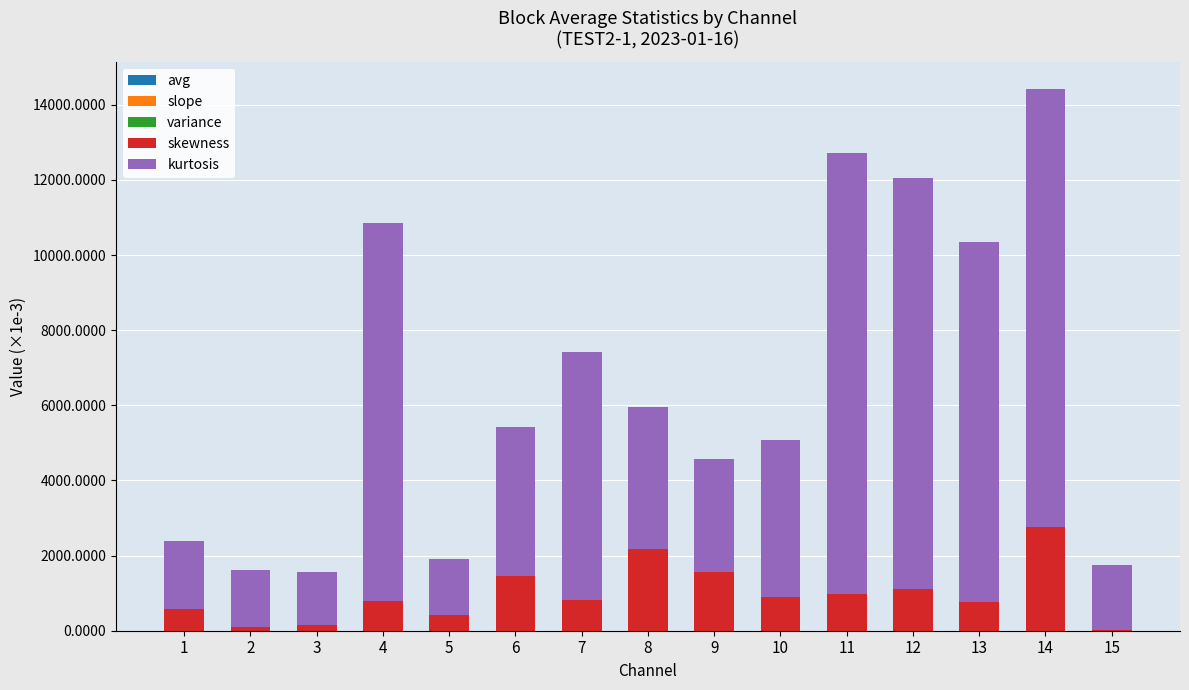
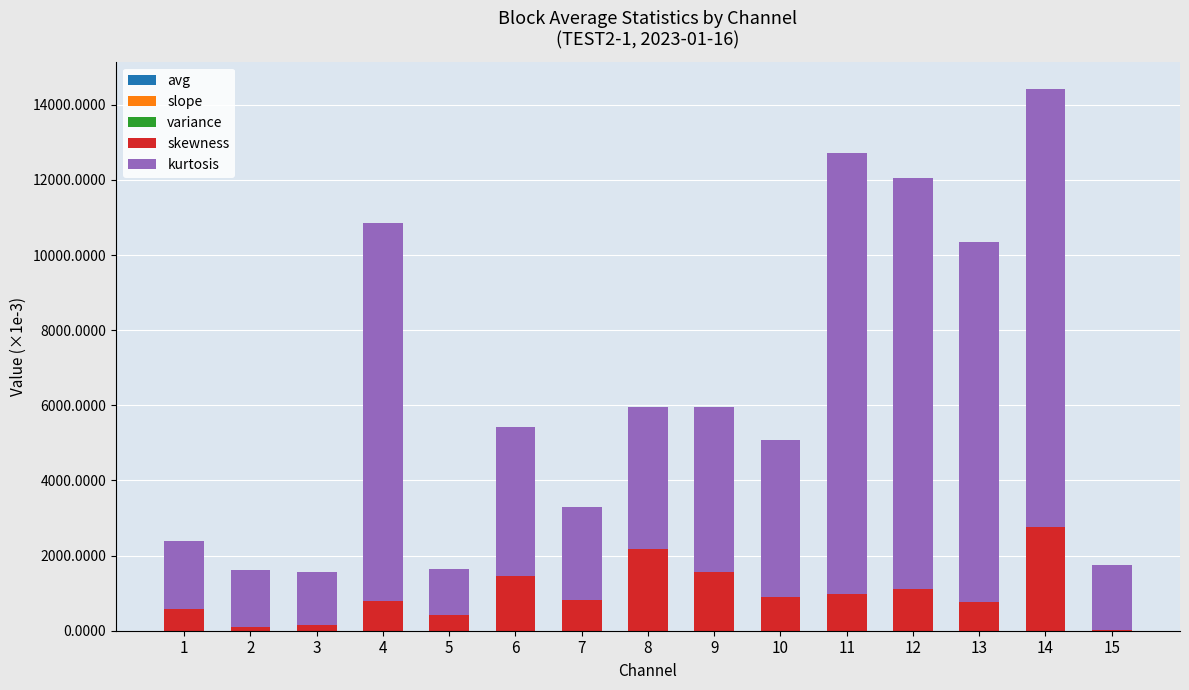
kurtosis, 5: 1500 -> 1200
kurtosis, 7: 6600 -> 2500
kurtosis, 9: 3000 -> 4400
